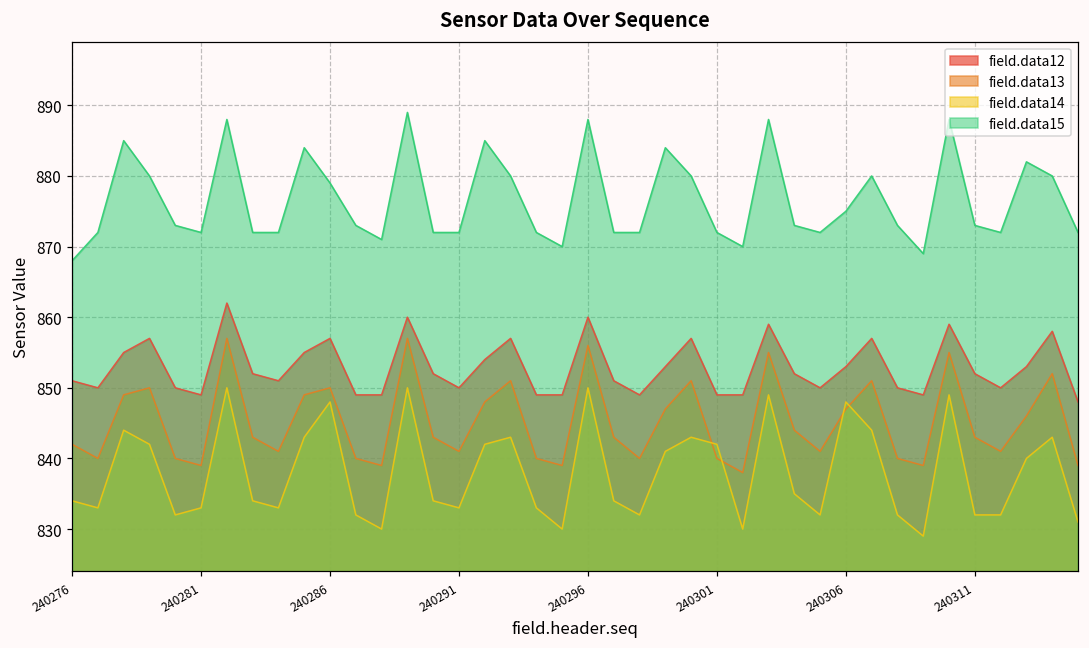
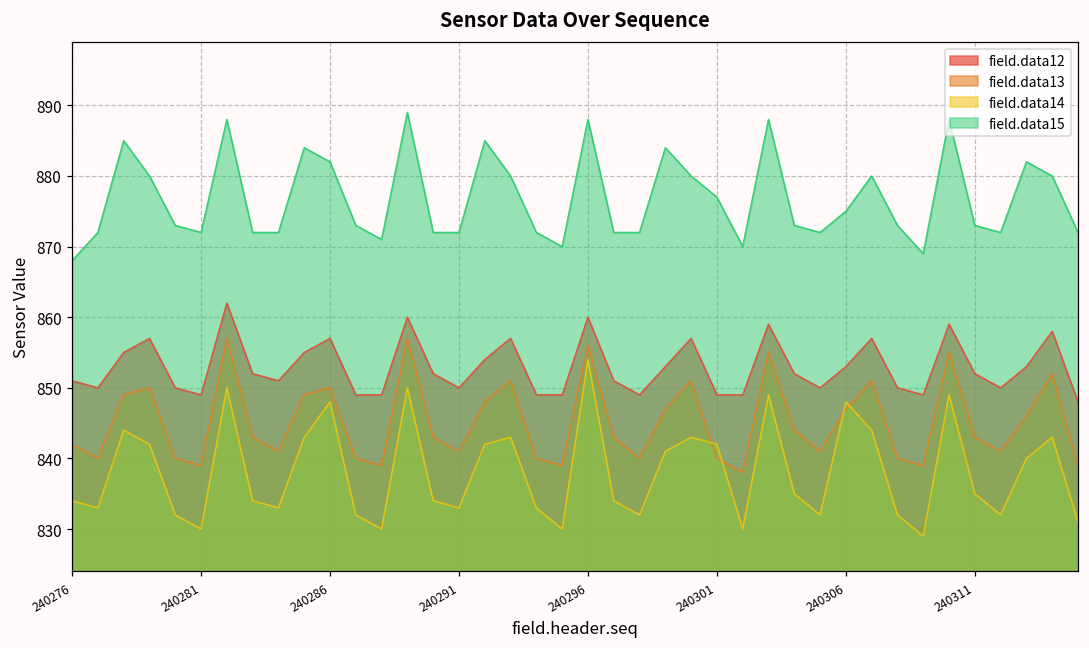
field.data14, 240281: 833 -> 830
field.data15, 240286: 879 -> 882
field.data14, 240296: 850 -> 854
field.data15, 240301: 872 -> 877
field.data14, 240311: 832 -> 835
